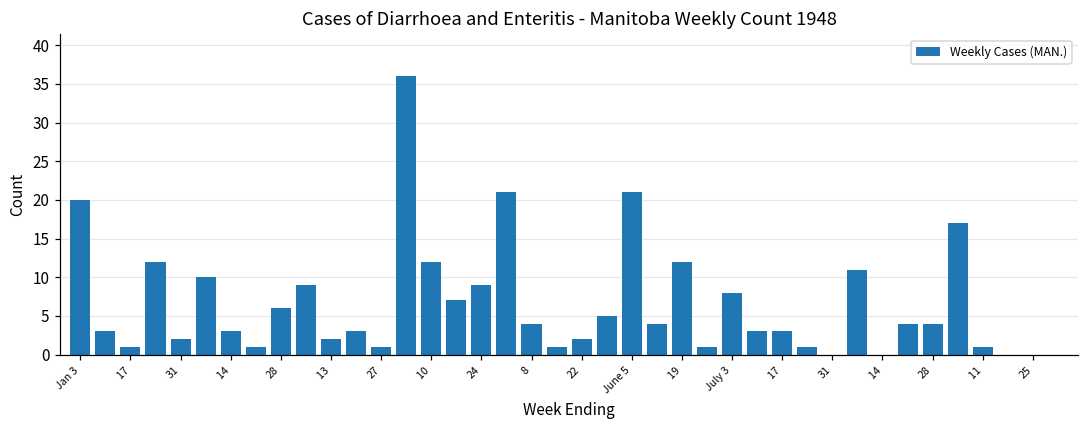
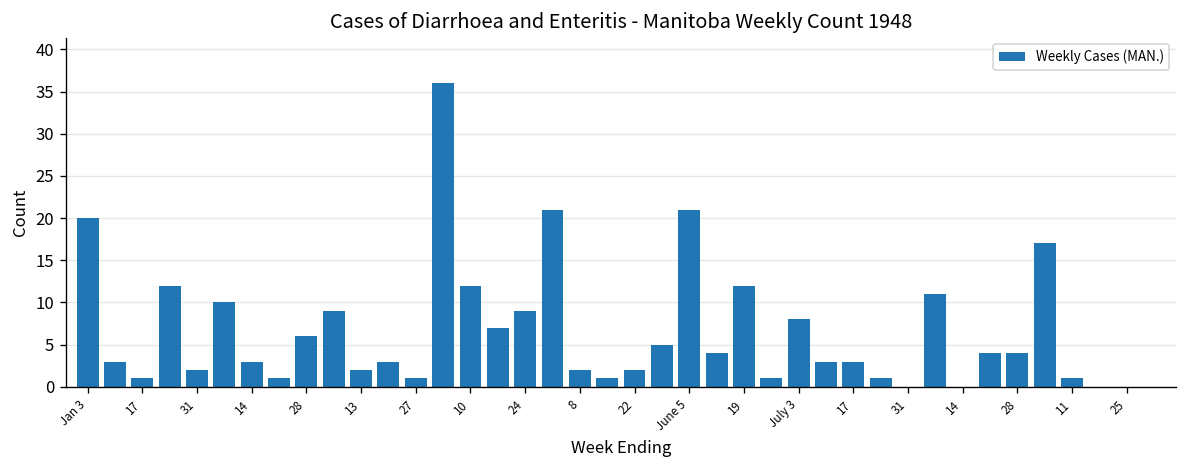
8: 4 -> 2
